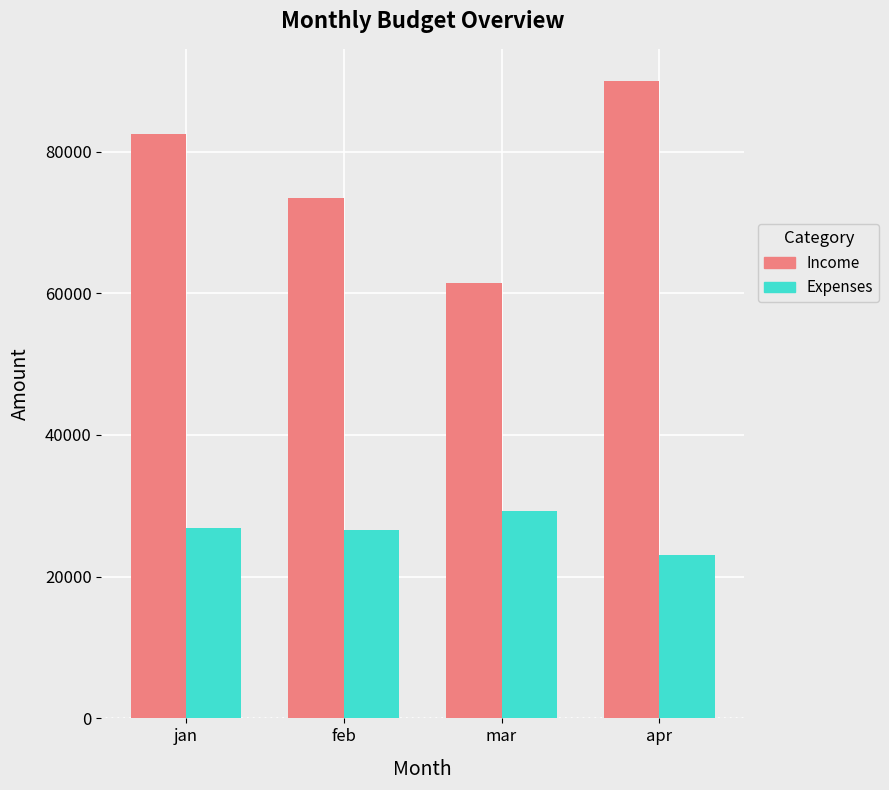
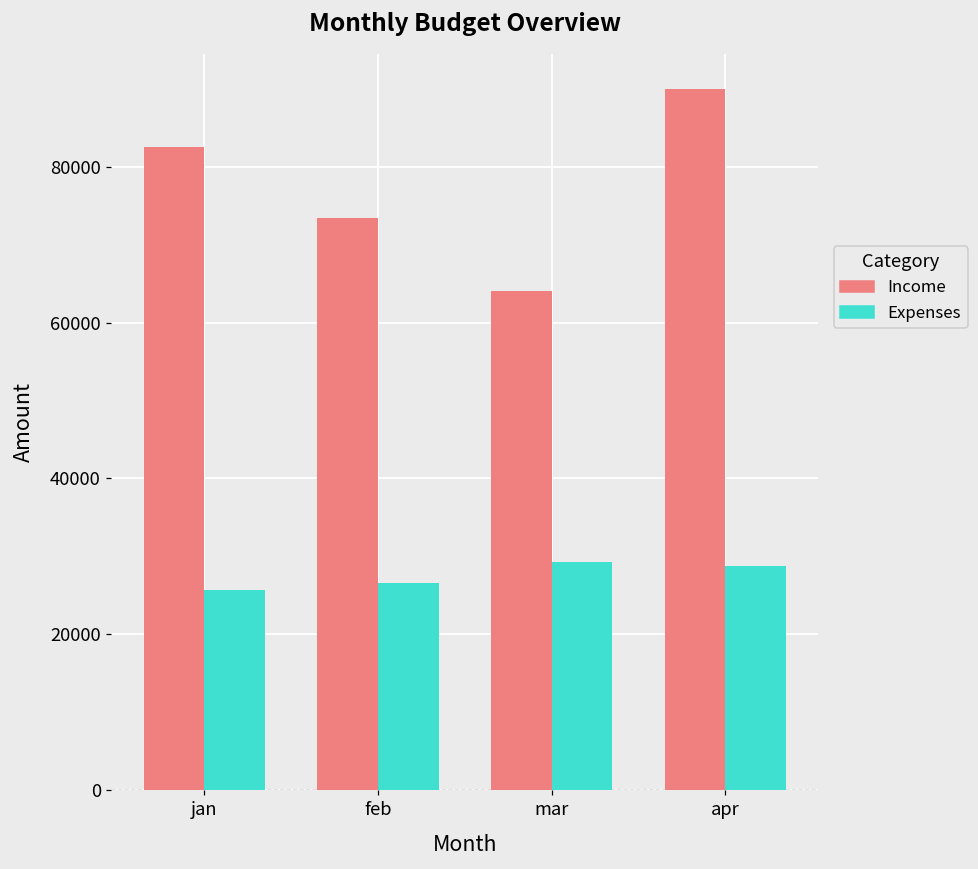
Expenses, jan: 27000 -> 26000
Income, mar: 61000 -> 64000
Expenses, apr: 23000 -> 29000
